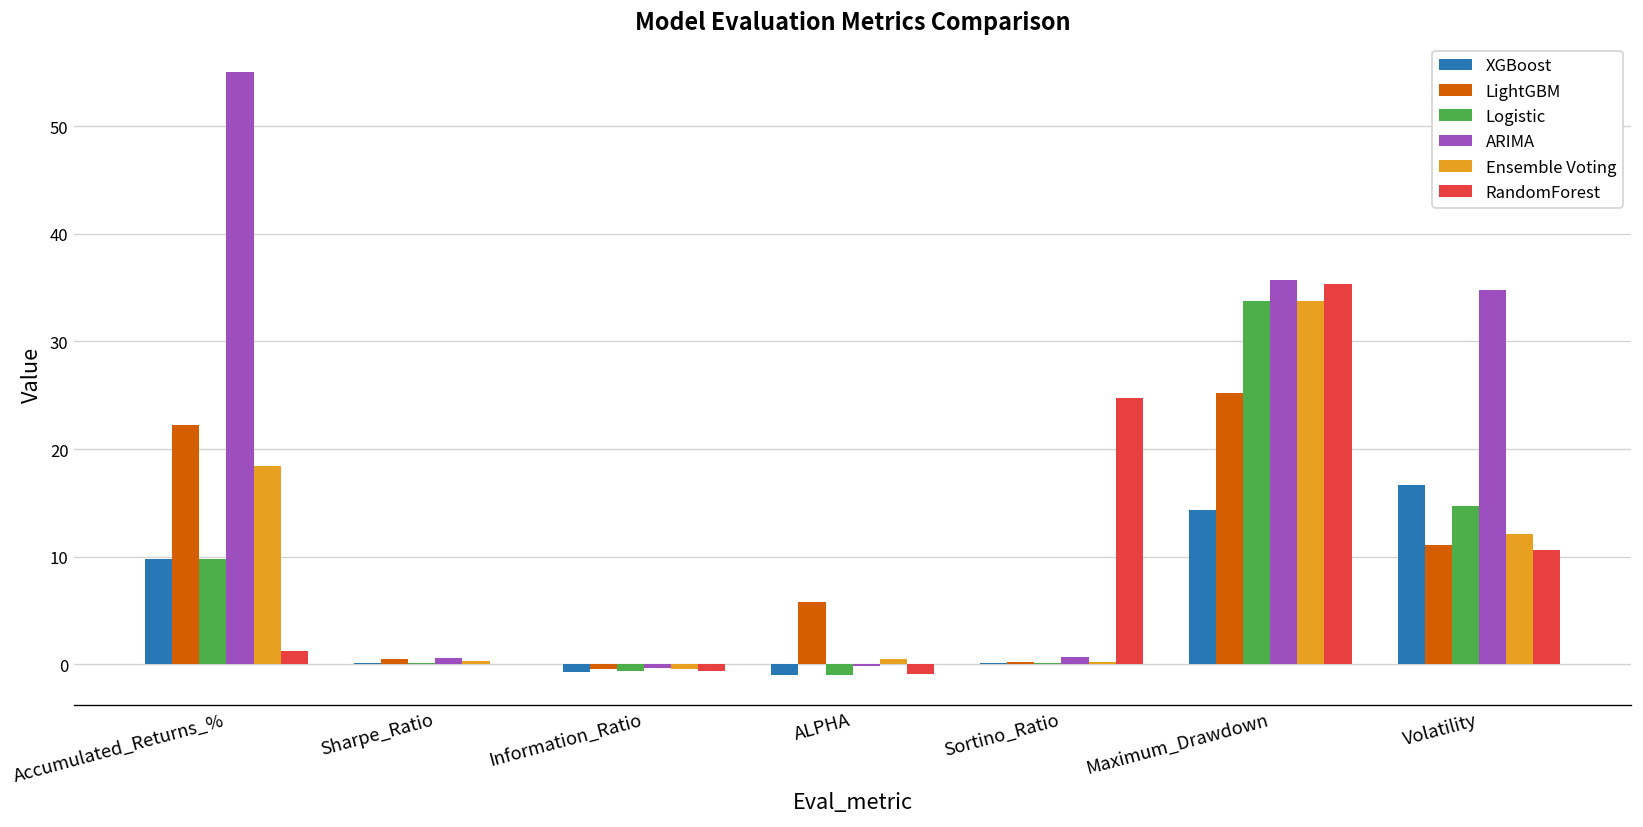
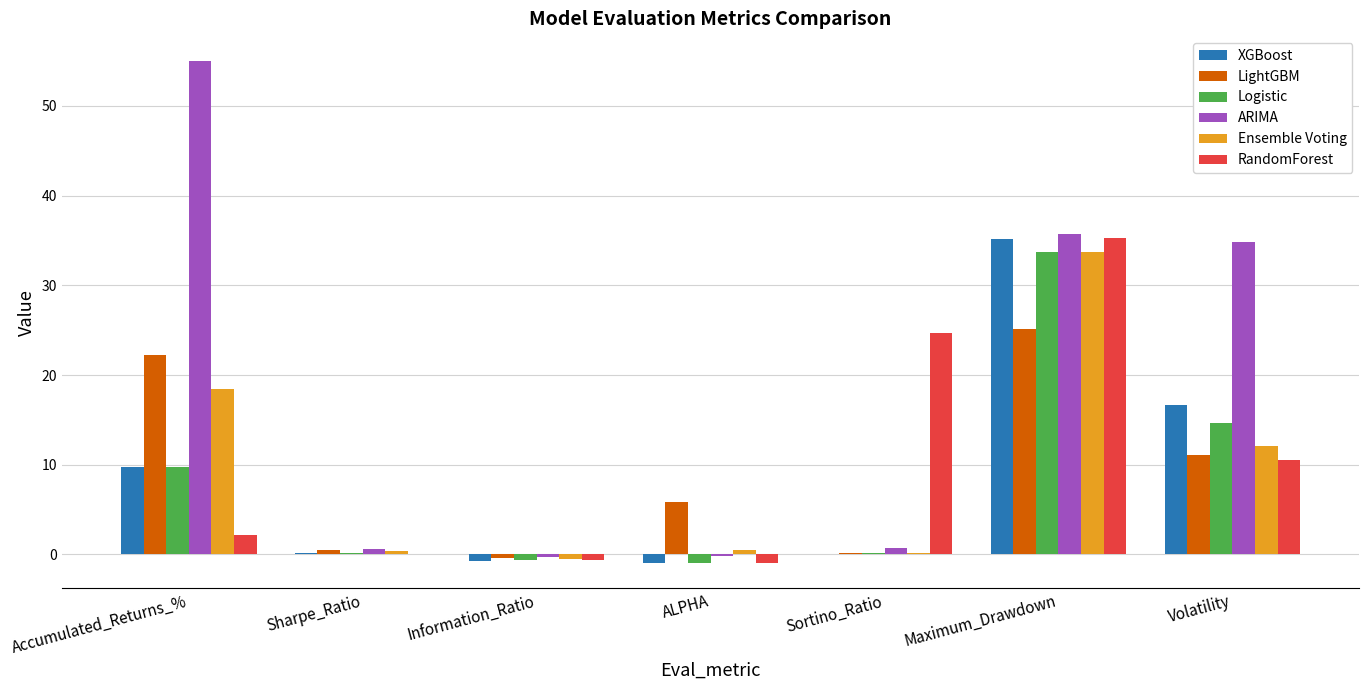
RandomForest, Accumulated_Returns_%: 1 -> 2
XGBoost, Maximum_Drawdown: 14 -> 35
